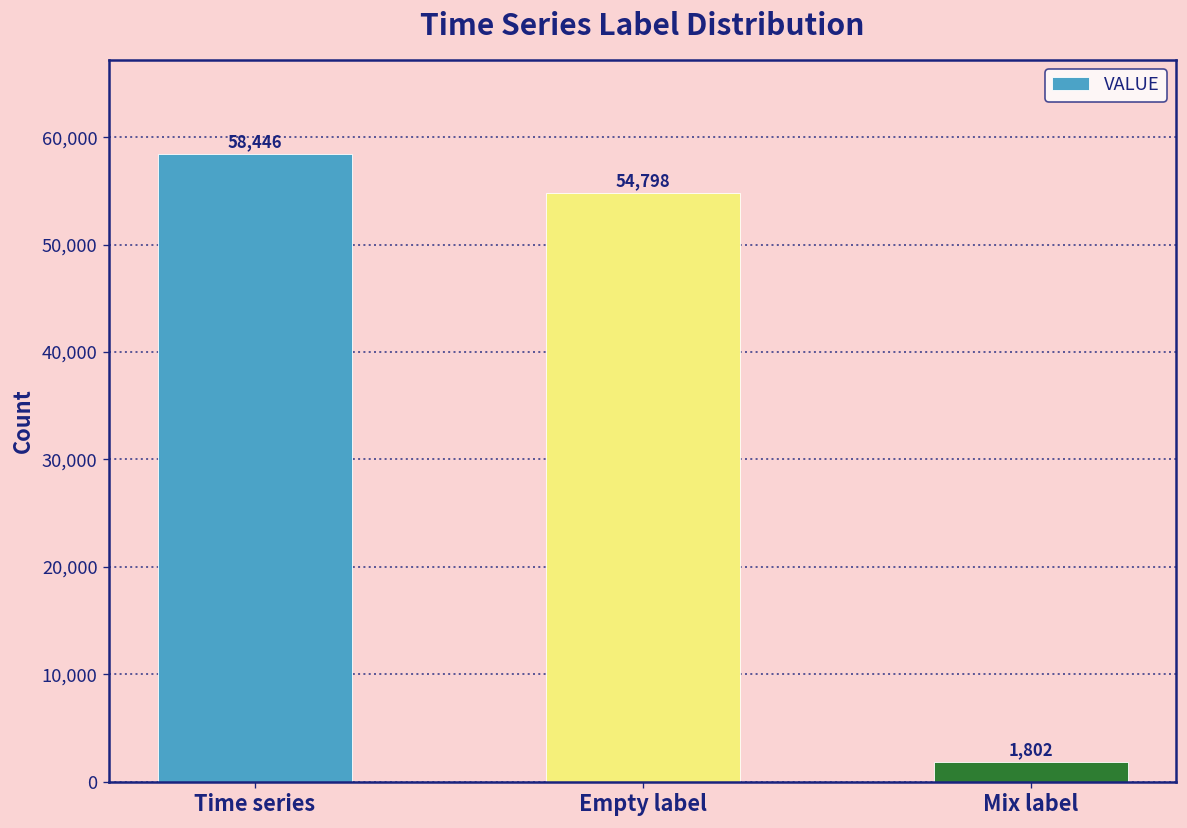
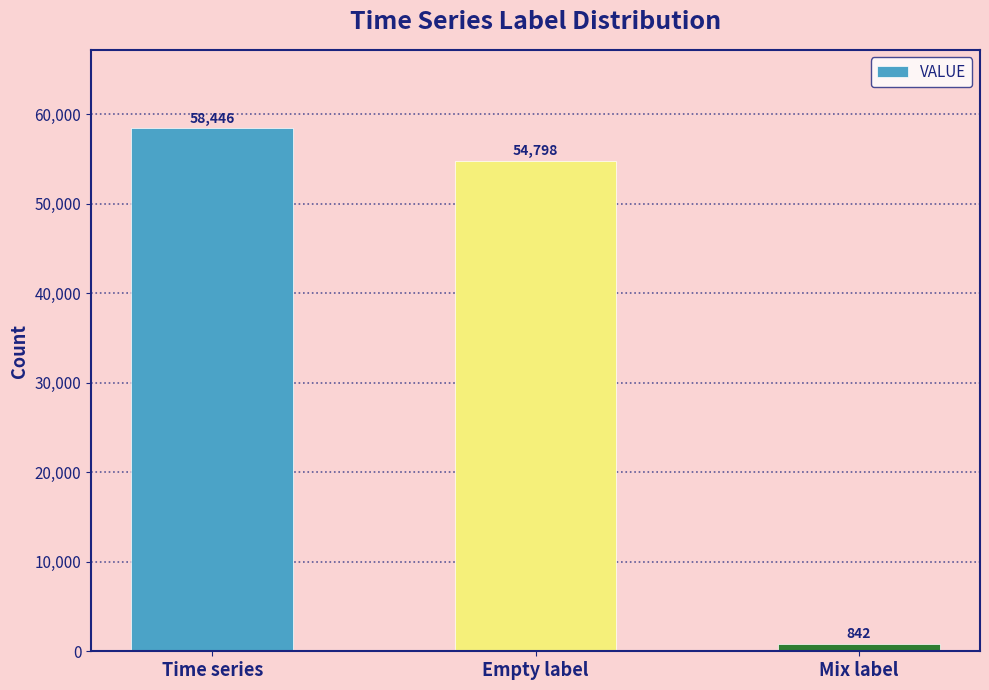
Mix label: 1,802 -> 842
